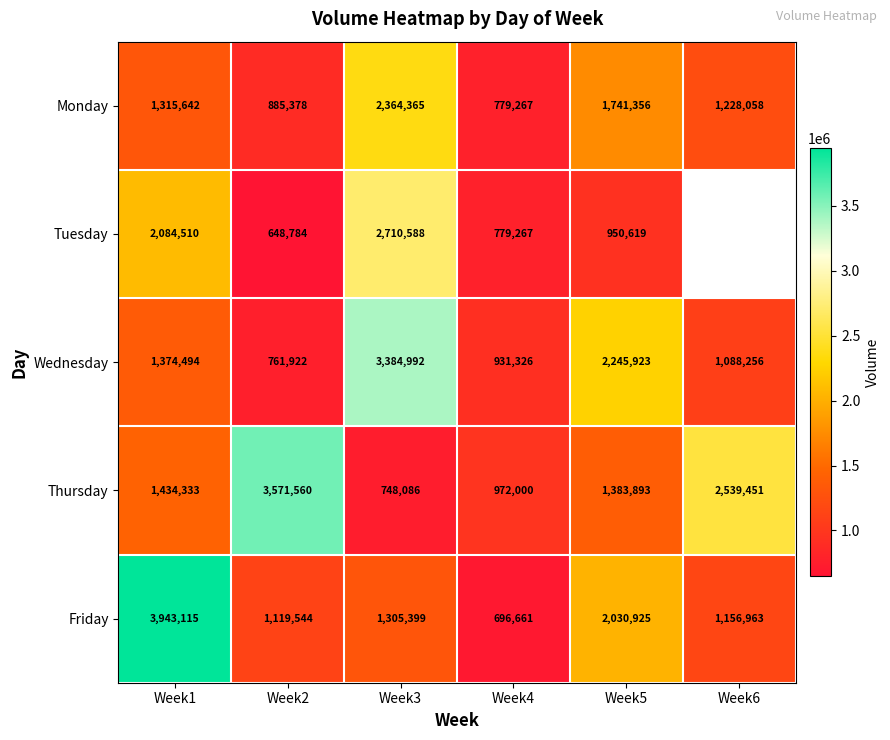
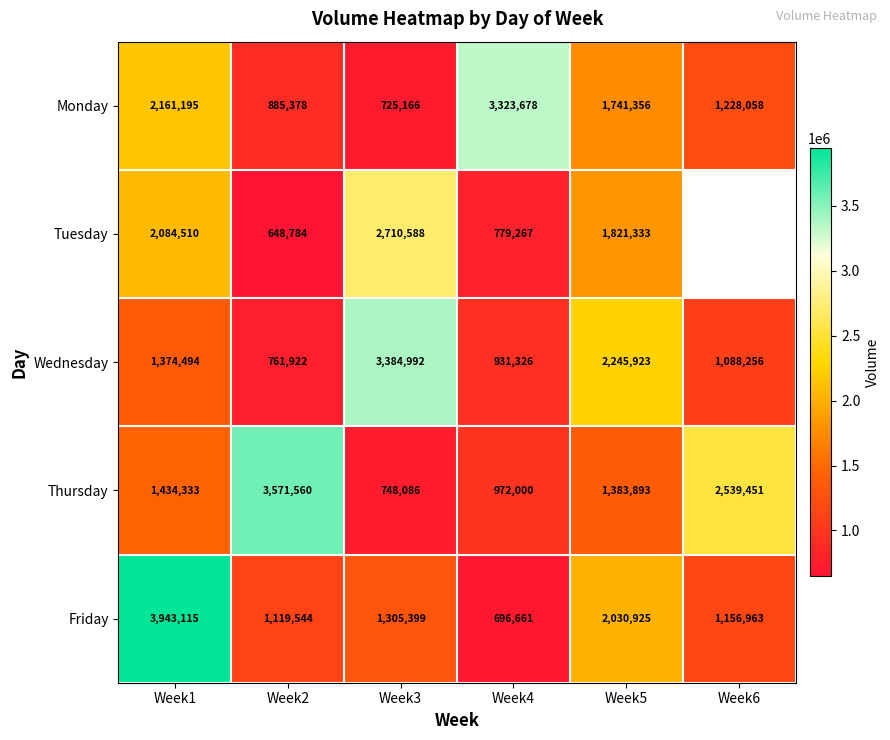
Monday, Week1: 1,315,642 -> 2,161,195
Monday, Week3: 2,364,365 -> 725,166
Monday, Week4: 779,267 -> 3,323,678
Tuesday, Week5: 950,619 -> 1,821,333
